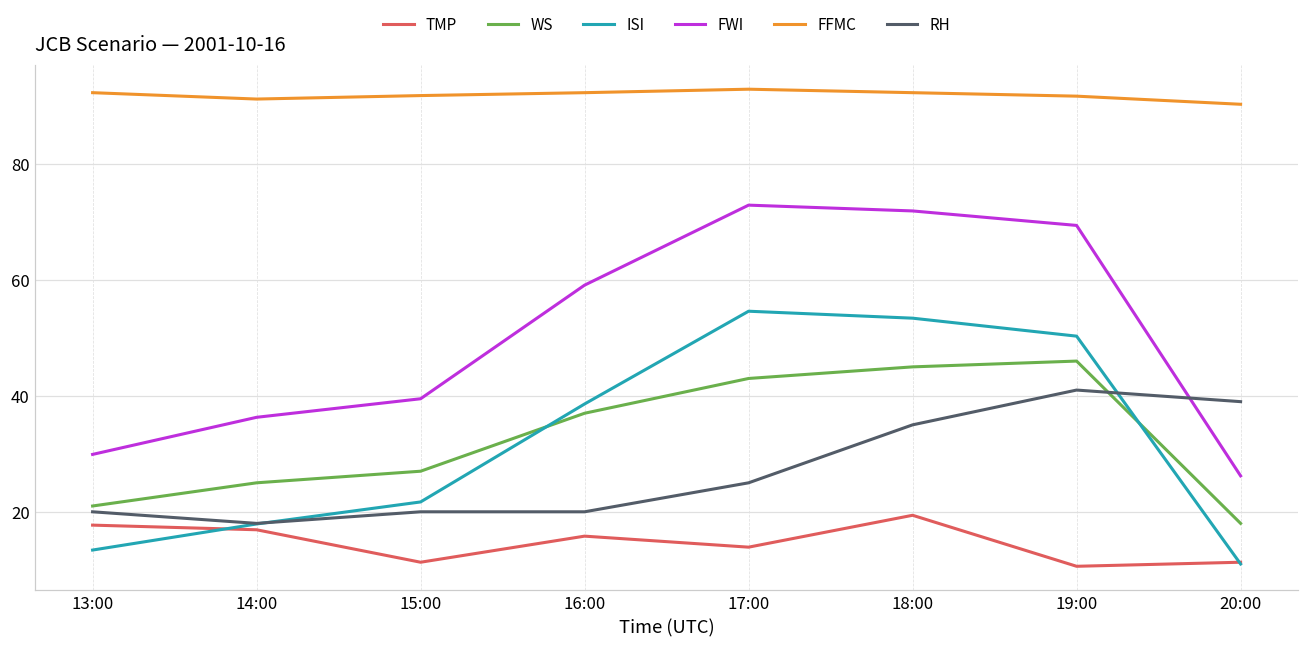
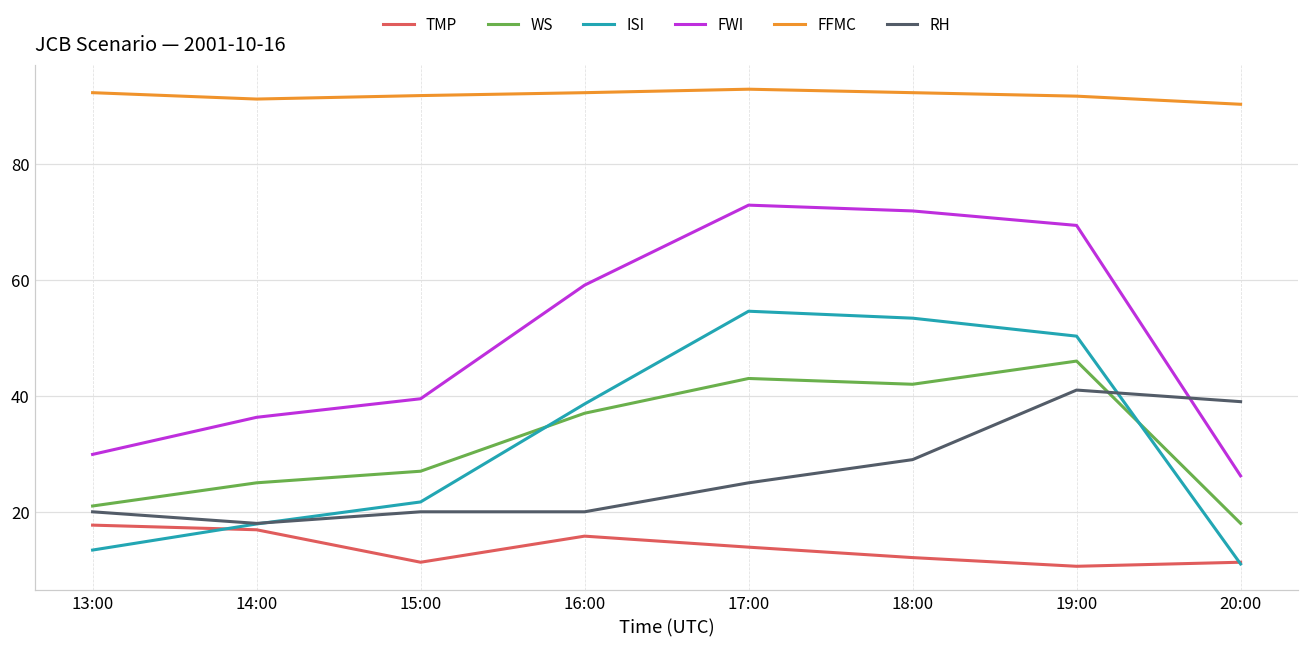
TMP, 18:00: 19 -> 12
WS, 18:00: 45 -> 42
RH, 18:00: 35 -> 29
